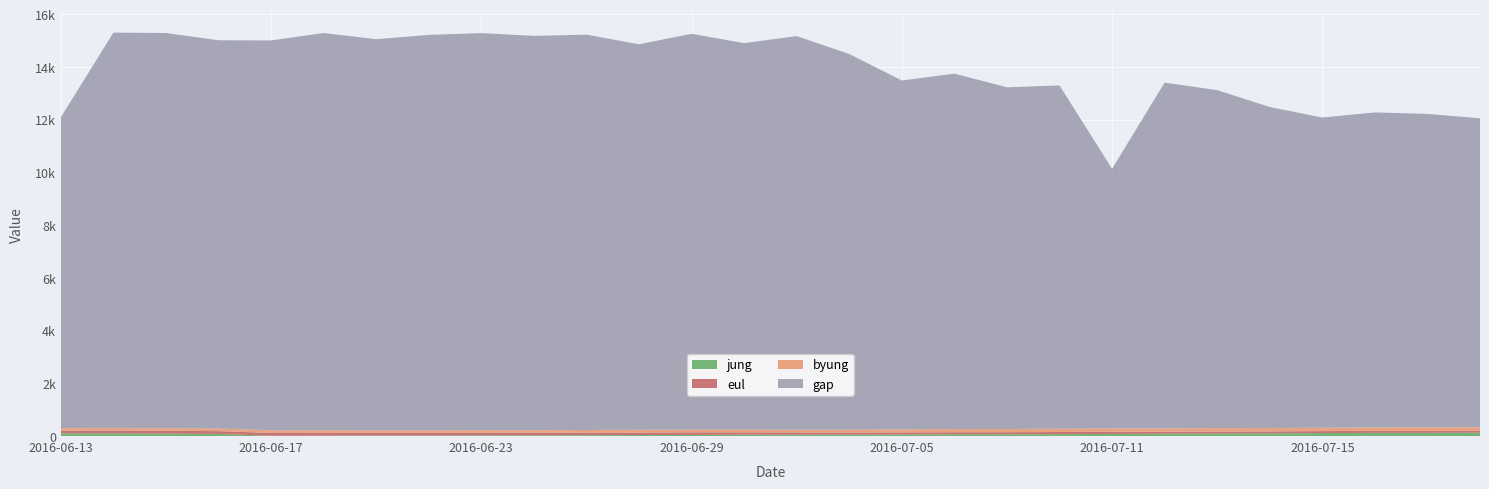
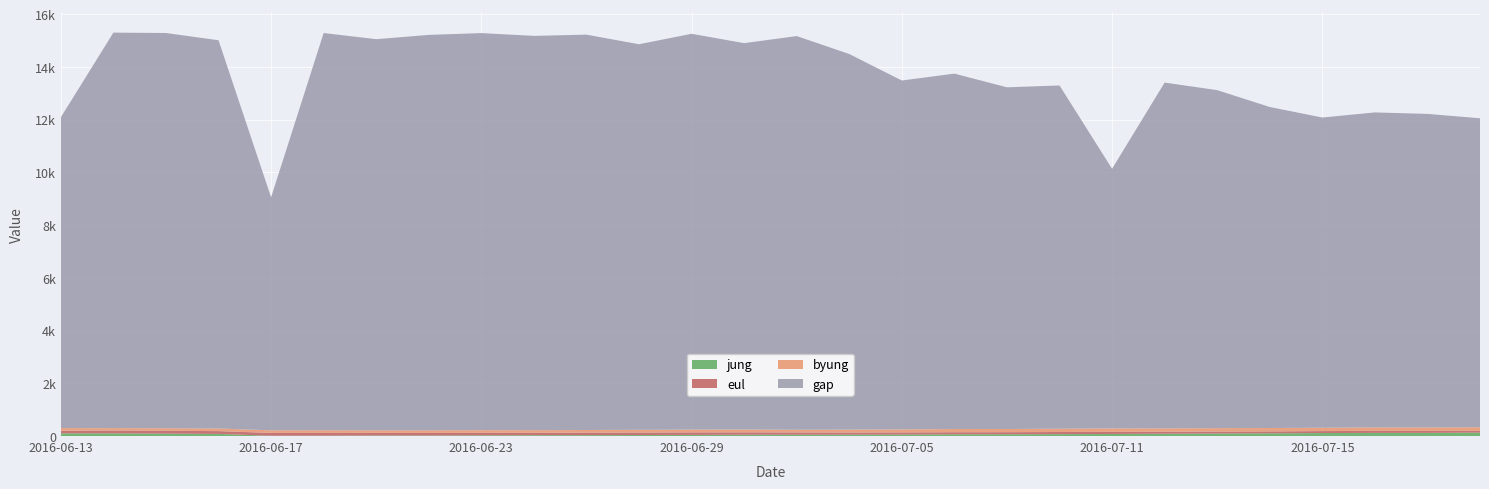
gap, 2016-06-17: 14800 -> 8800
